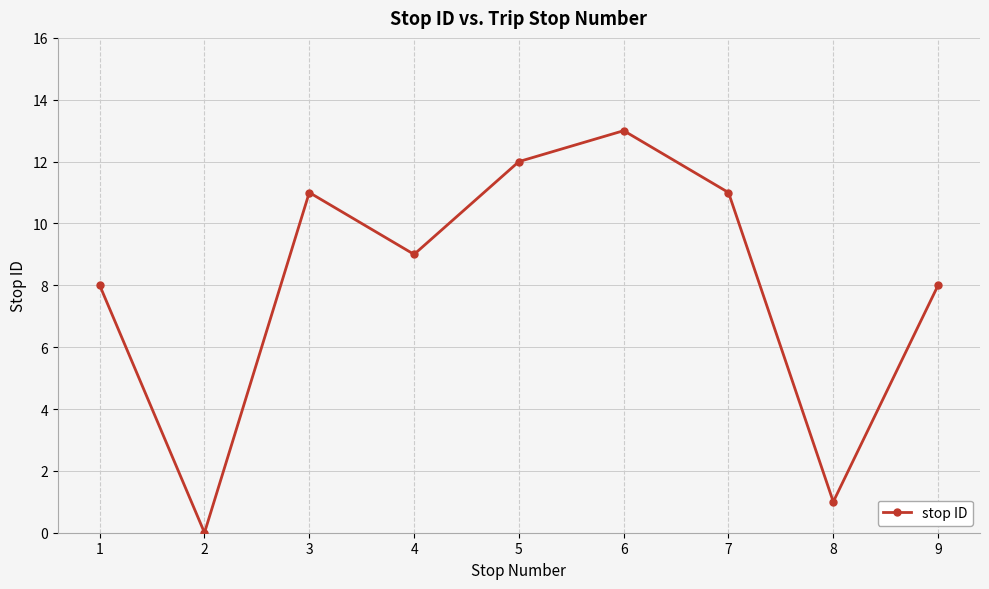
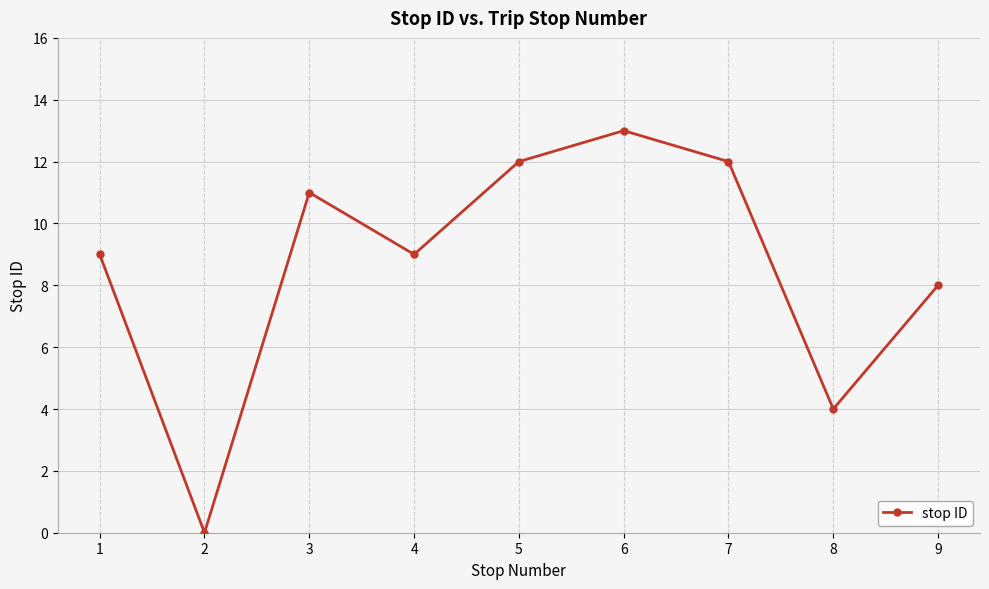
1: 8 -> 9
7: 11 -> 12
8: 1 -> 4
